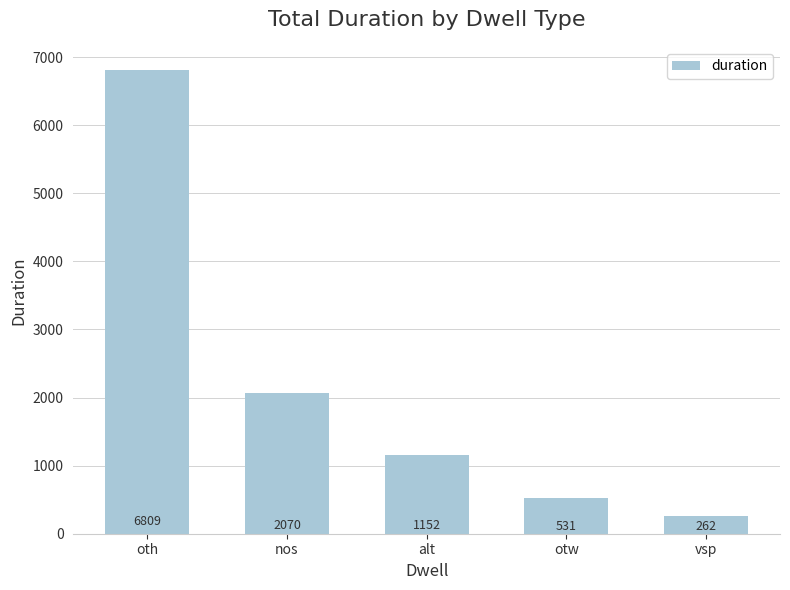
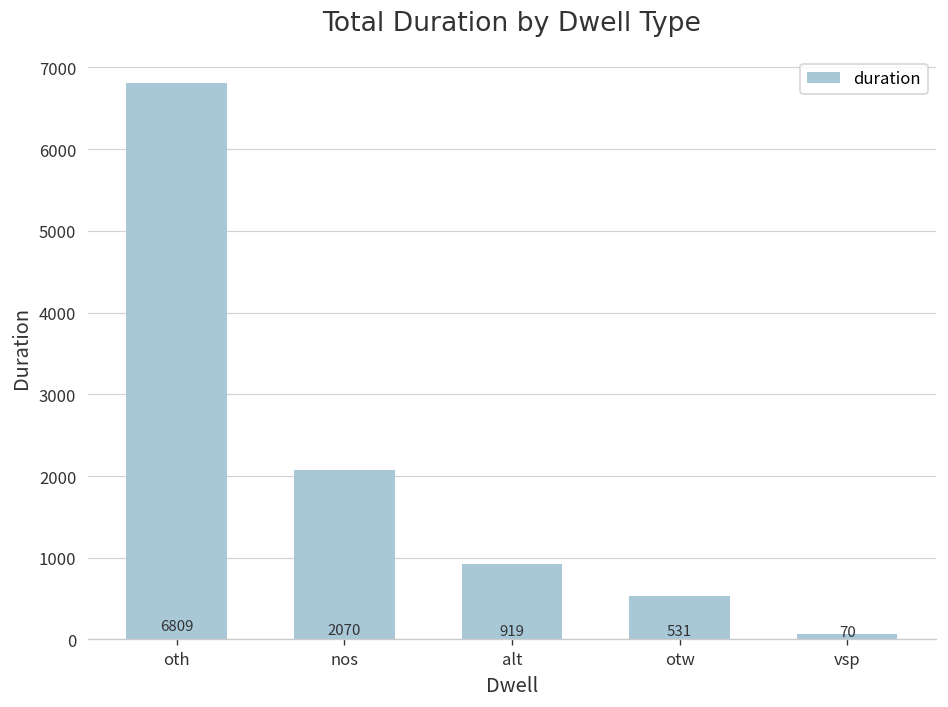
alt: 1152 -> 919
vsp: 262 -> 70
